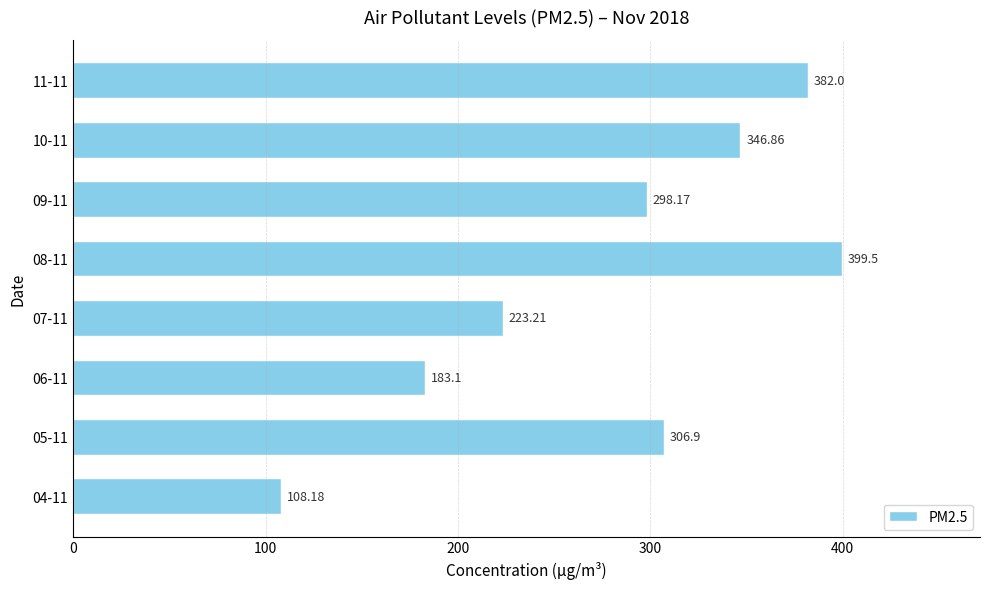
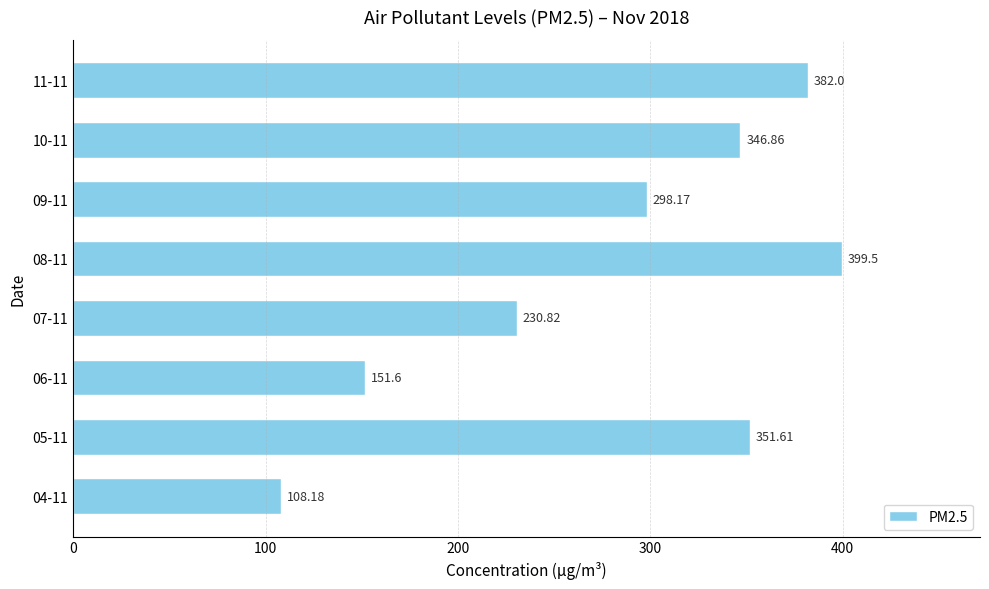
07-11: 223.21 -> 230.82
06-11: 183.1 -> 151.6
05-11: 306.9 -> 351.61
